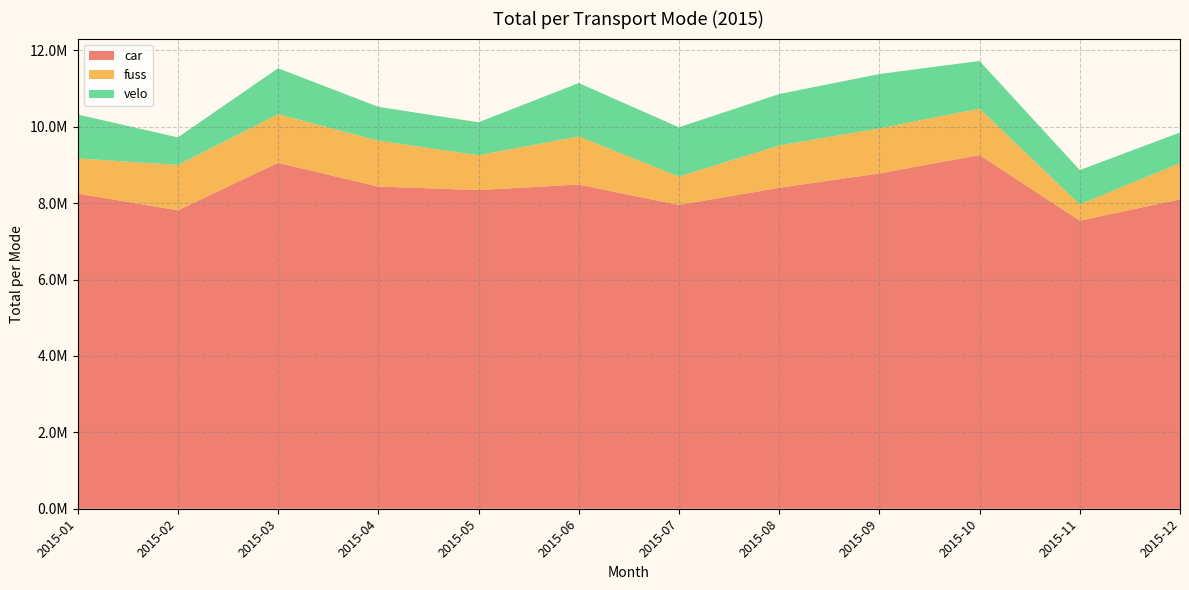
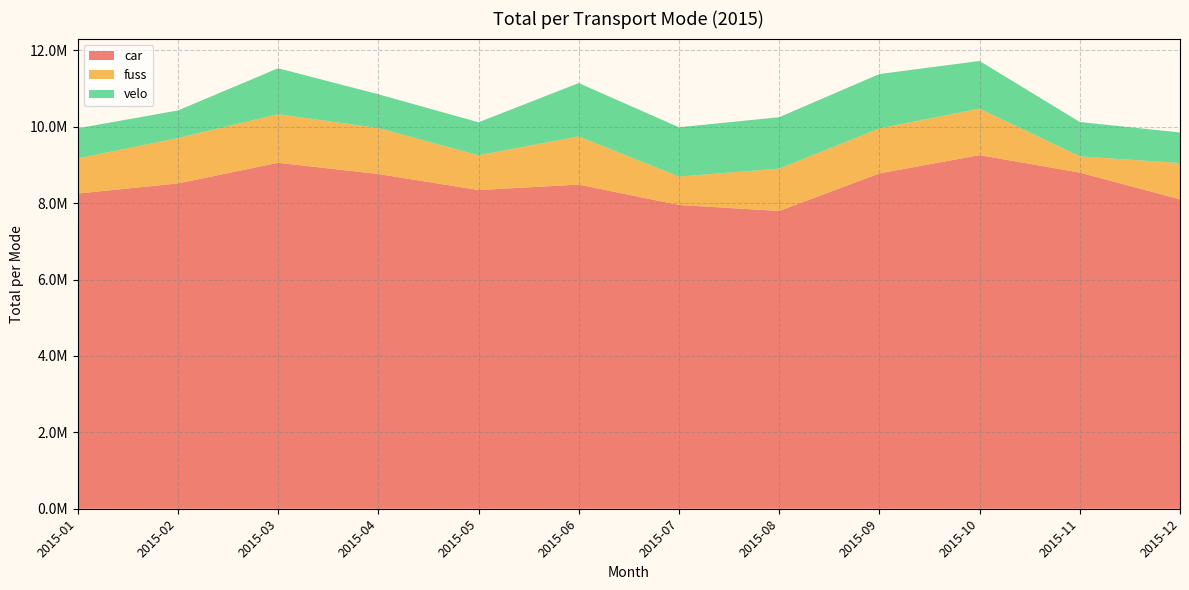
velo, 2015-01: 1100000 -> 800000
car, 2015-02: 7800000 -> 8500000
car, 2015-04: 8400000 -> 8800000
car, 2015-08: 8400000 -> 7800000
car, 2015-11: 7500000 -> 8800000
